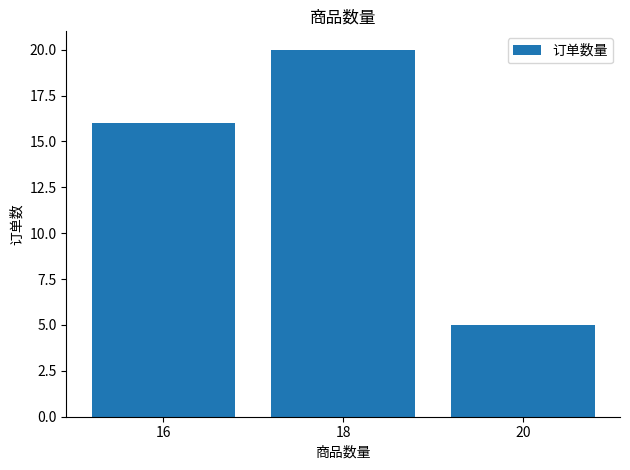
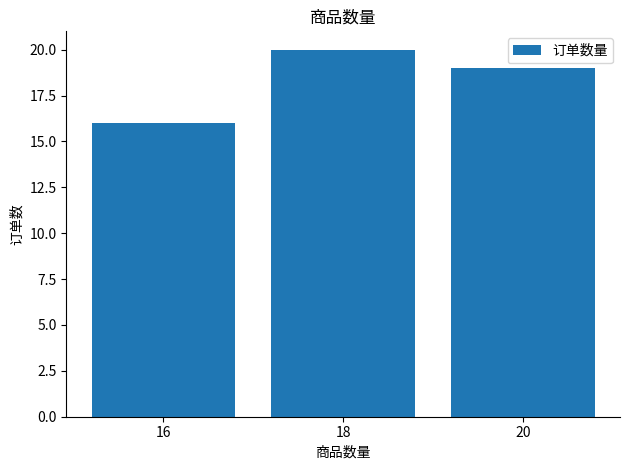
20: 5 -> 19
